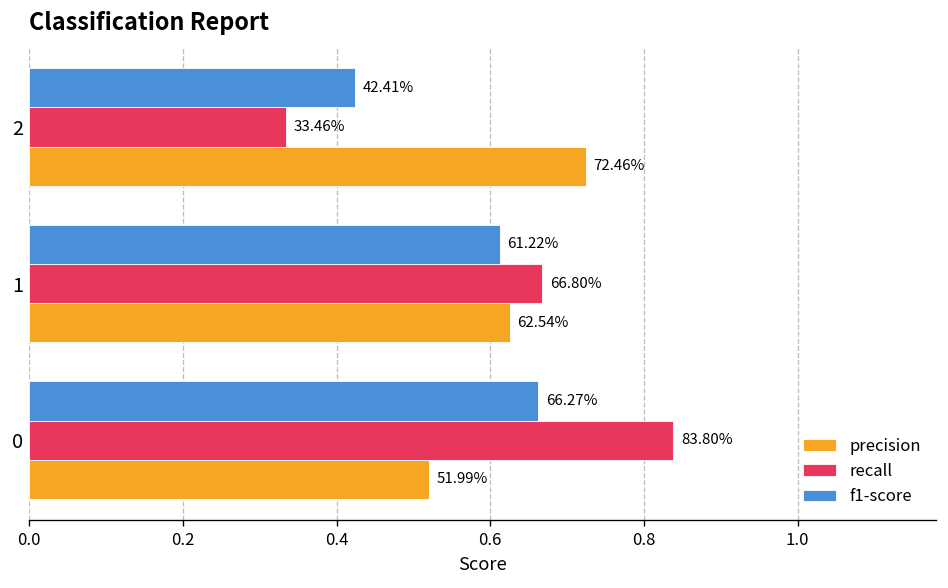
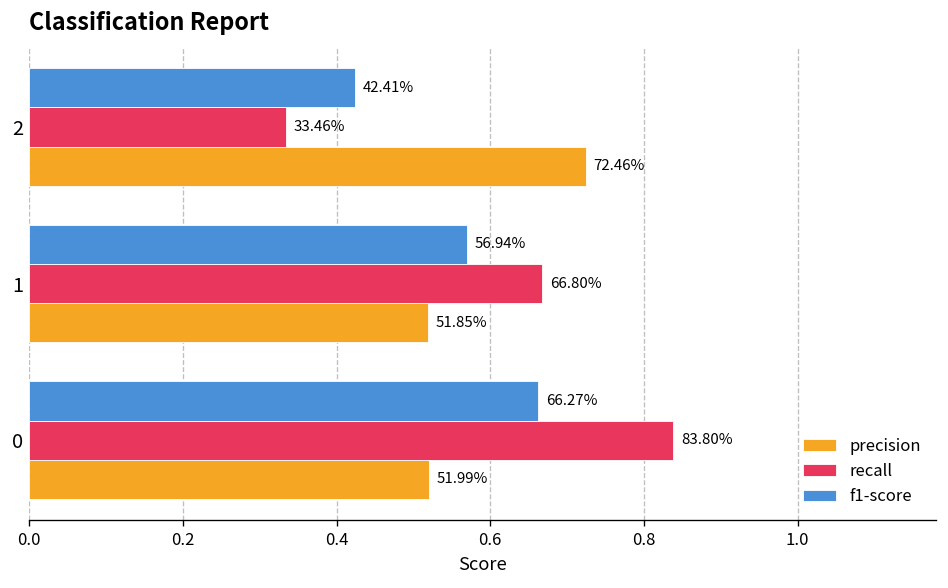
f1-score, 1: 61.22% -> 56.94%
precision, 1: 62.54% -> 51.85%
